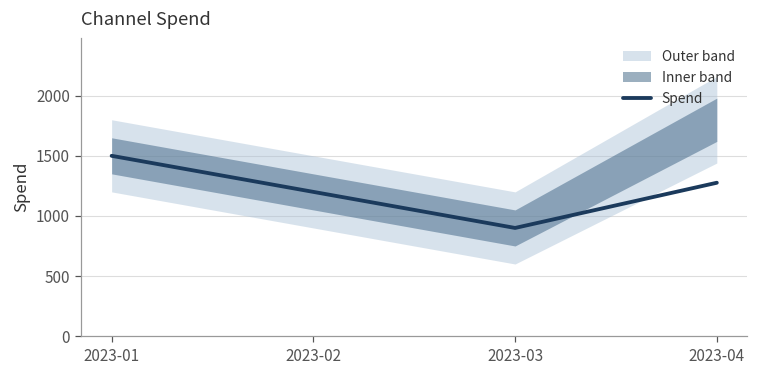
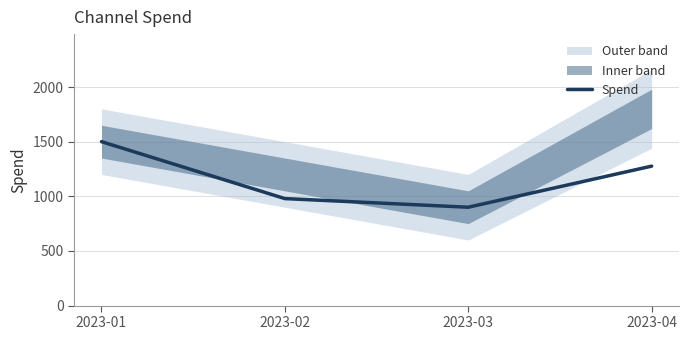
Spend, 2023-02: 1200 -> 980
